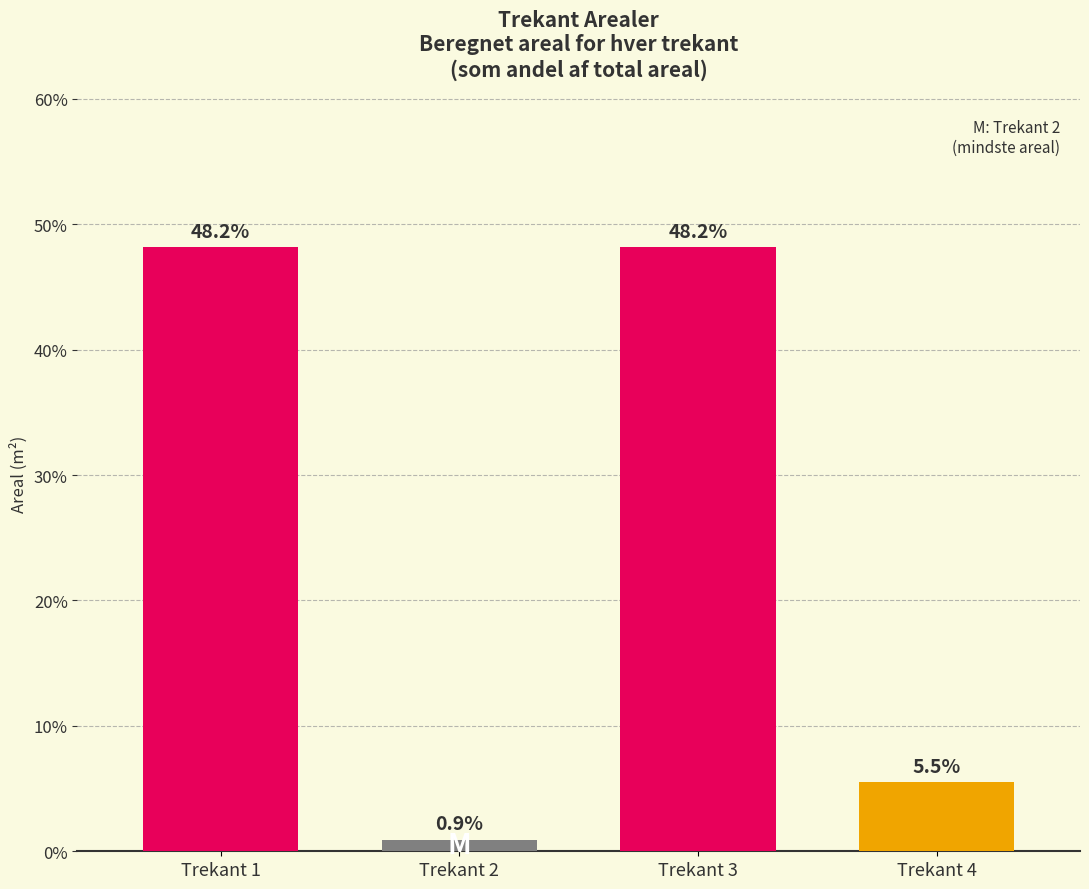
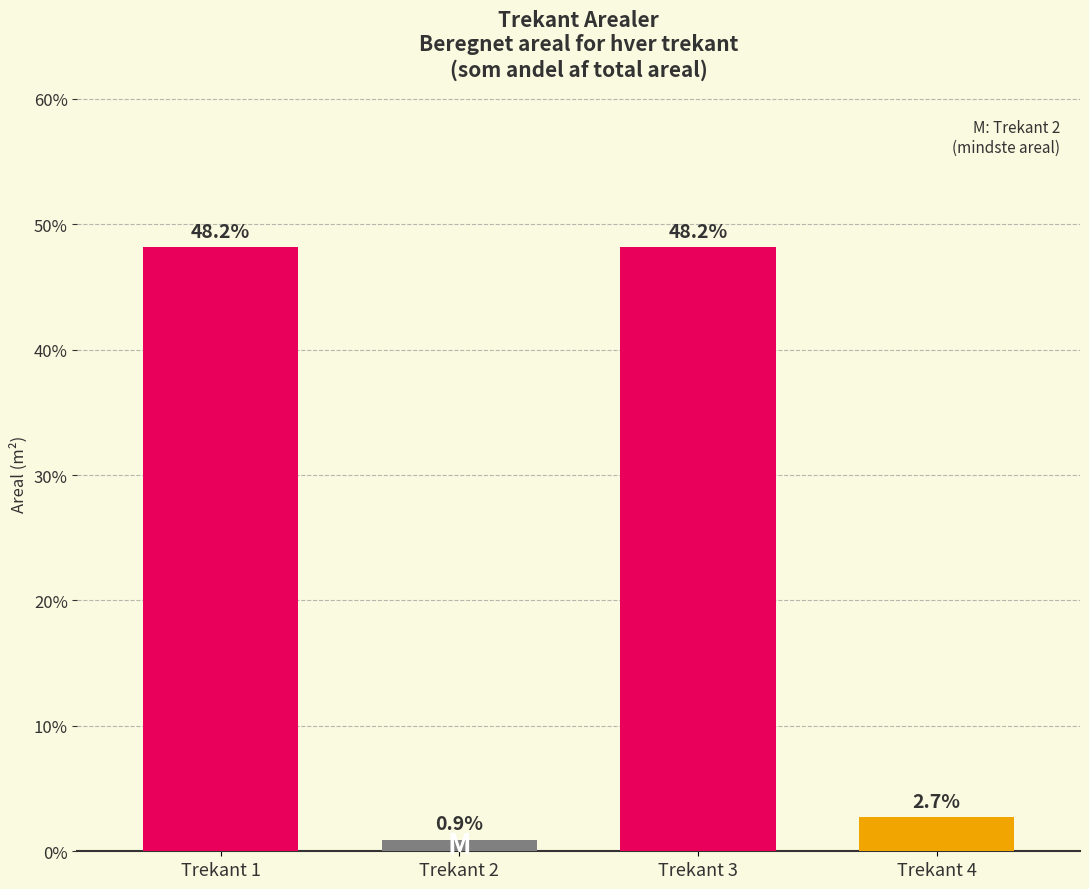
Trekant 4: 5.5% -> 2.7%
